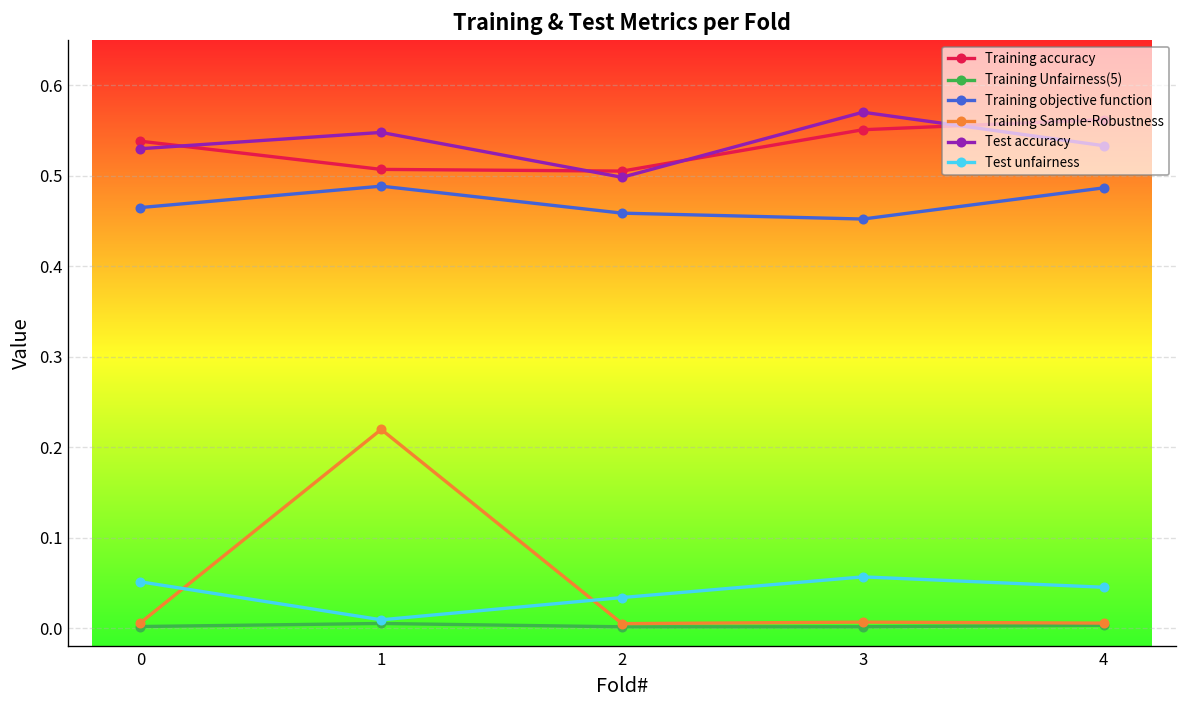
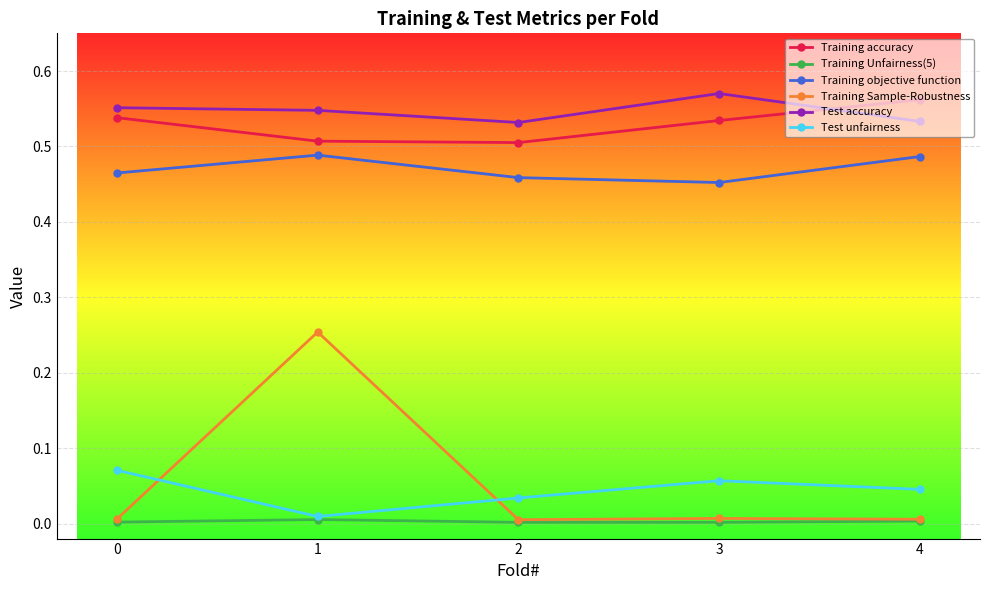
Test accuracy, 0: 0.53 -> 0.55
Test unfairness, 0: 0.05 -> 0.07
Training Sample-Robustness, 1: 0.22 -> 0.25
Test accuracy, 2: 0.50 -> 0.53
Training accuracy, 3: 0.55 -> 0.53
